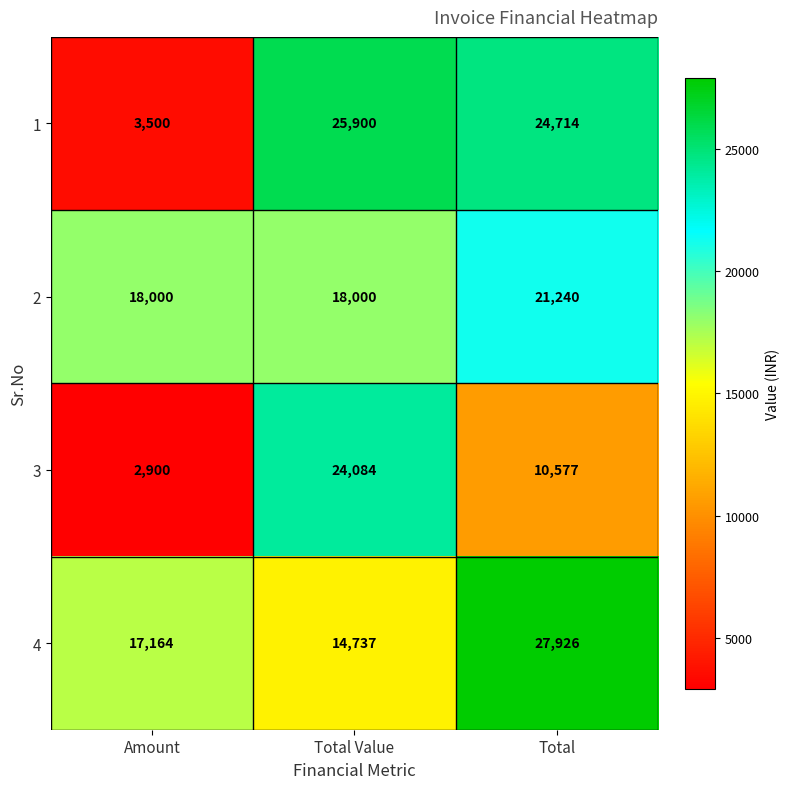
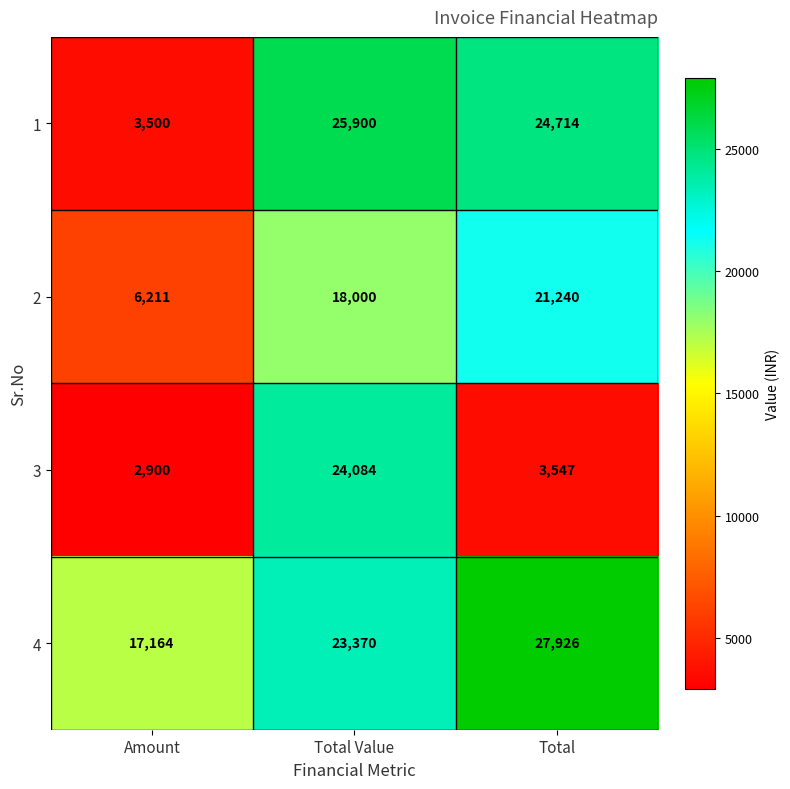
2, Amount: 18,000 -> 6,211
3, Total: 10,577 -> 3,547
4, Total Value: 14,737 -> 23,370
